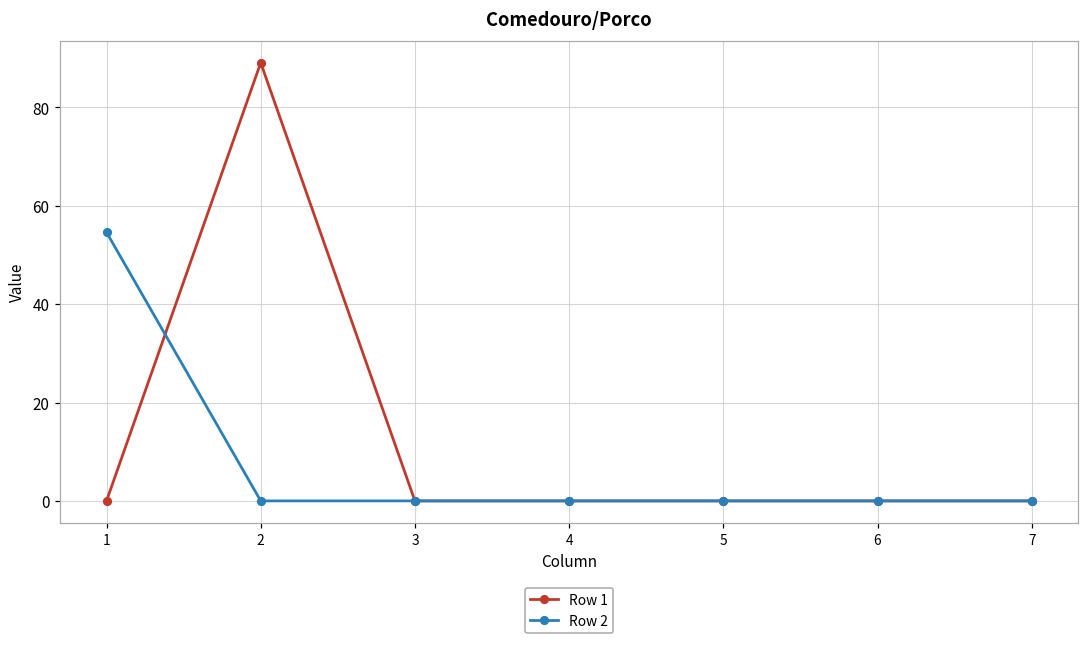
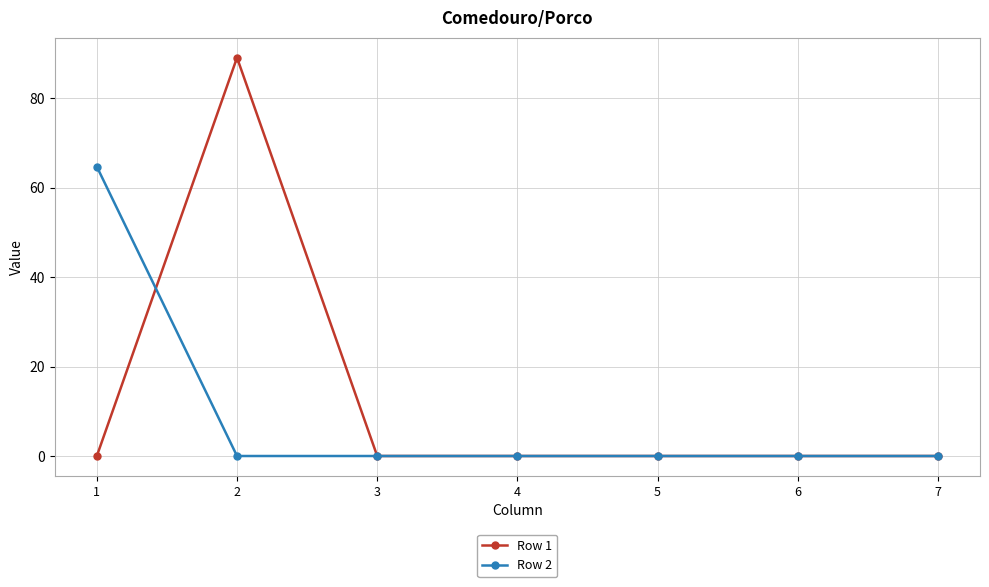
Row 2, 1: 55 -> 65
